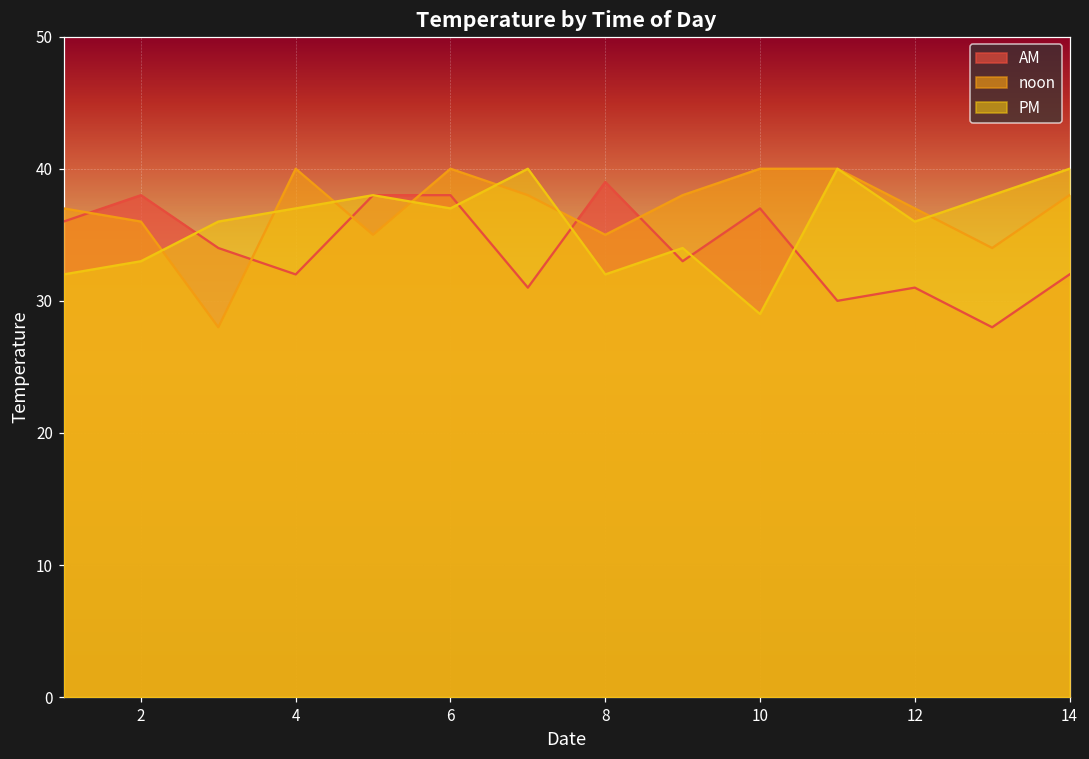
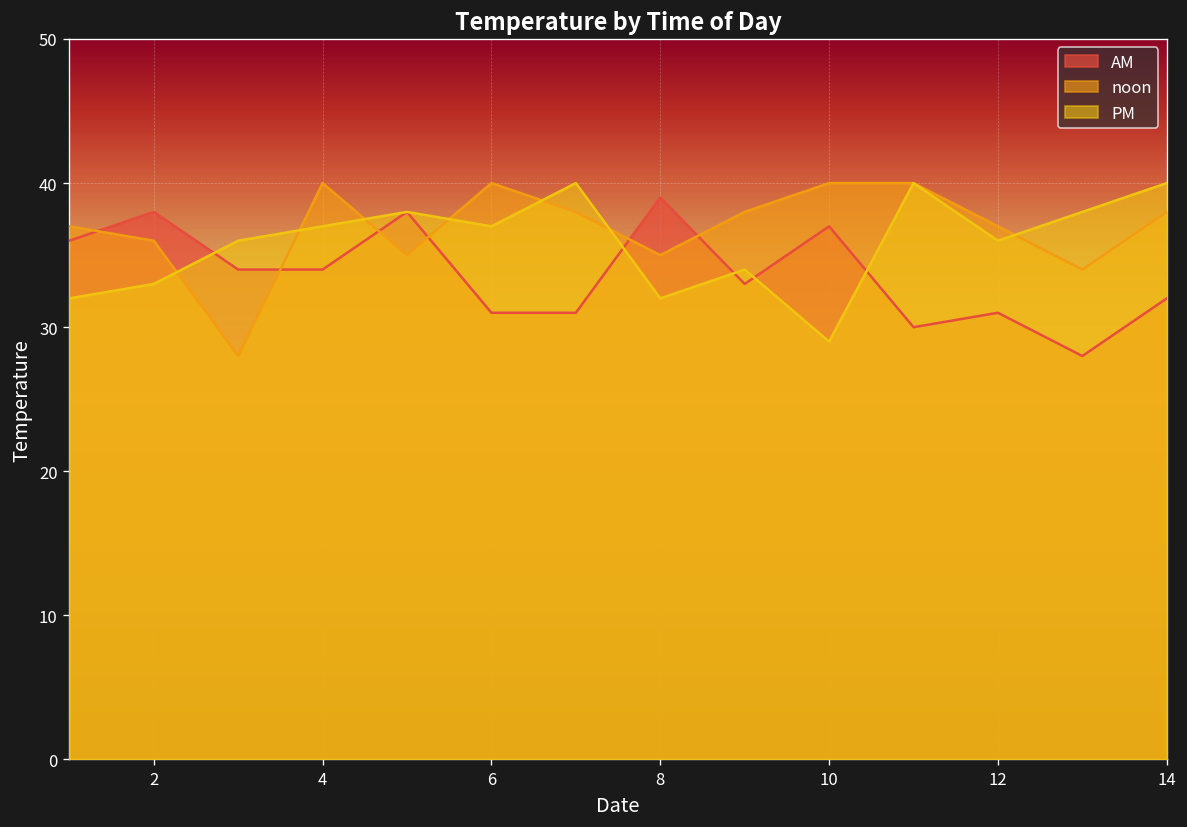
AM, 4: 32 -> 34
AM, 6: 38 -> 31
